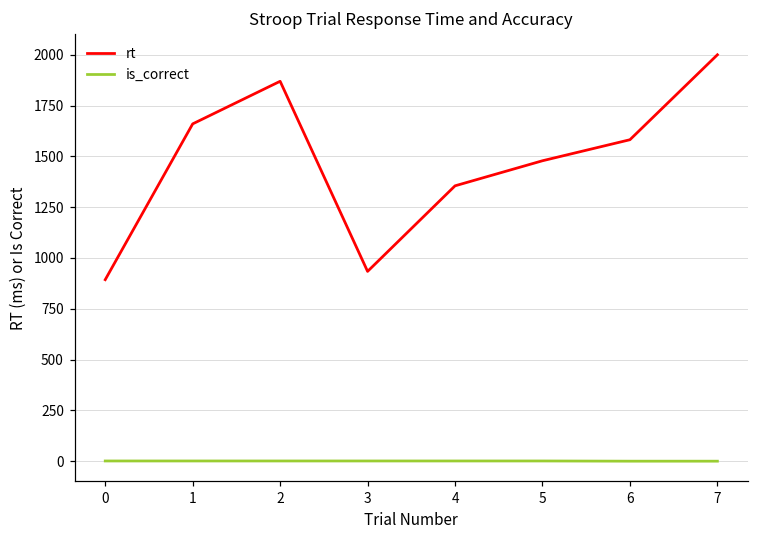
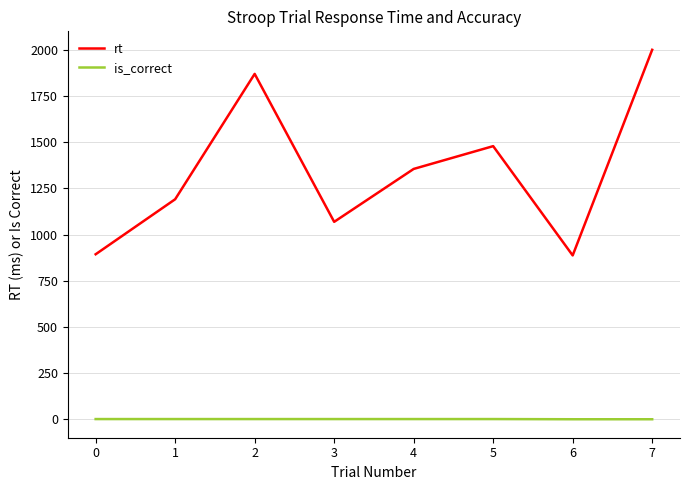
rt, 1: 1660 -> 1190
rt, 3: 930 -> 1070
rt, 6: 1580 -> 890
